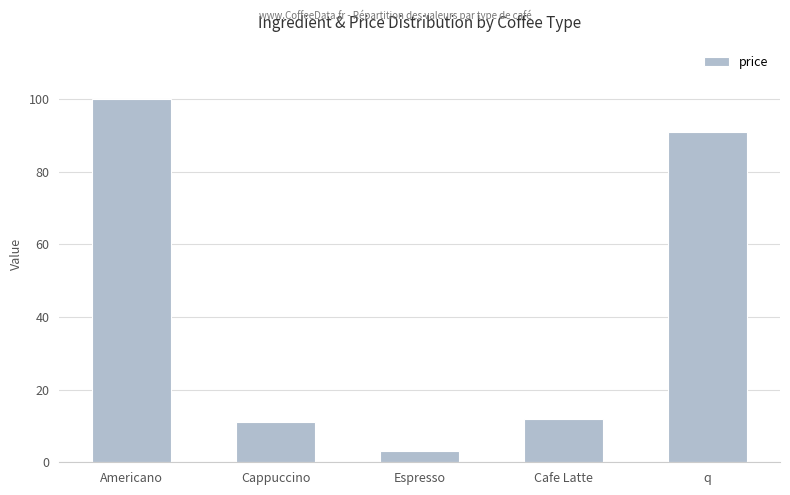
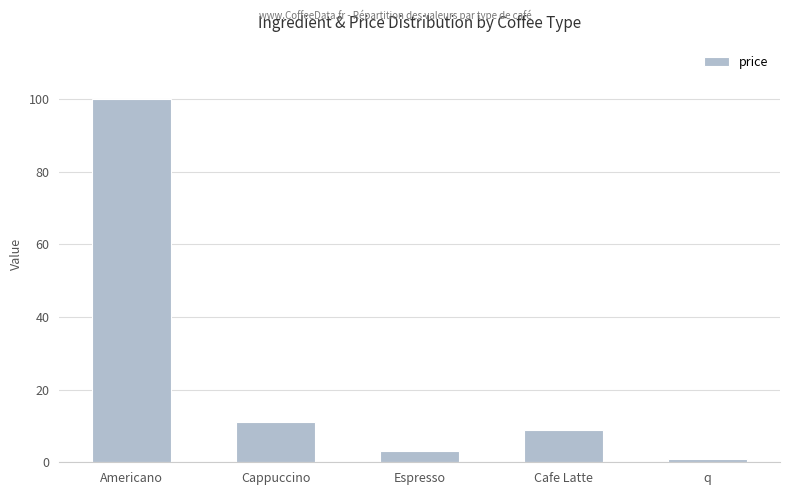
Cafe Latte: 12 -> 9
q: 91 -> 1
